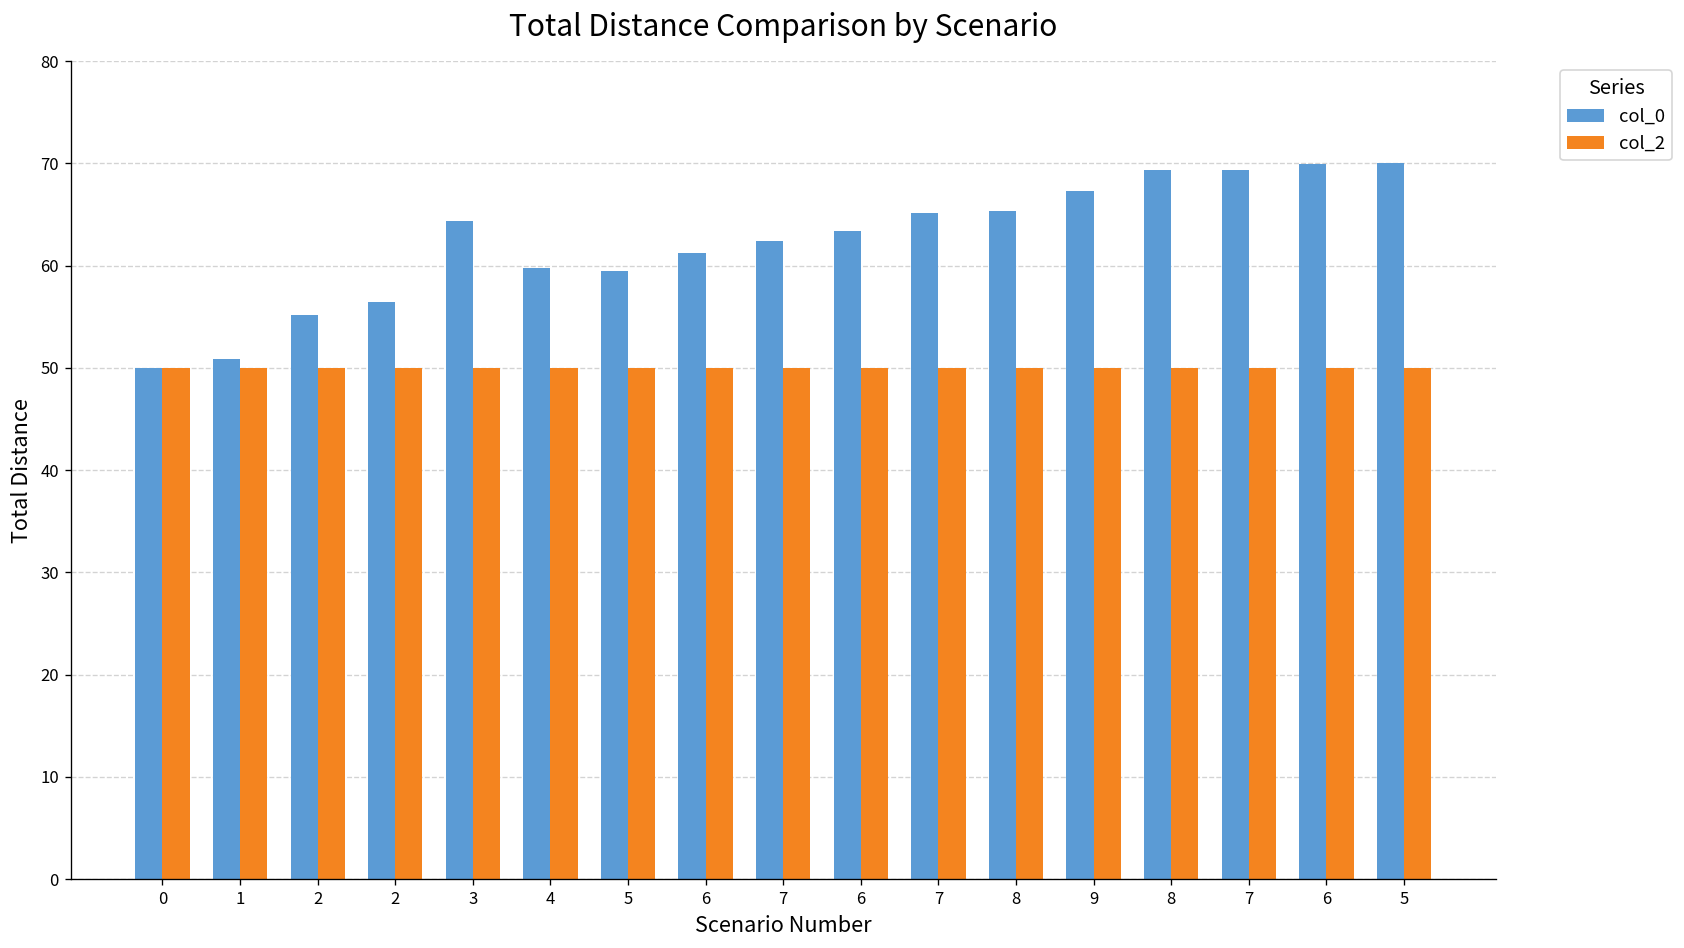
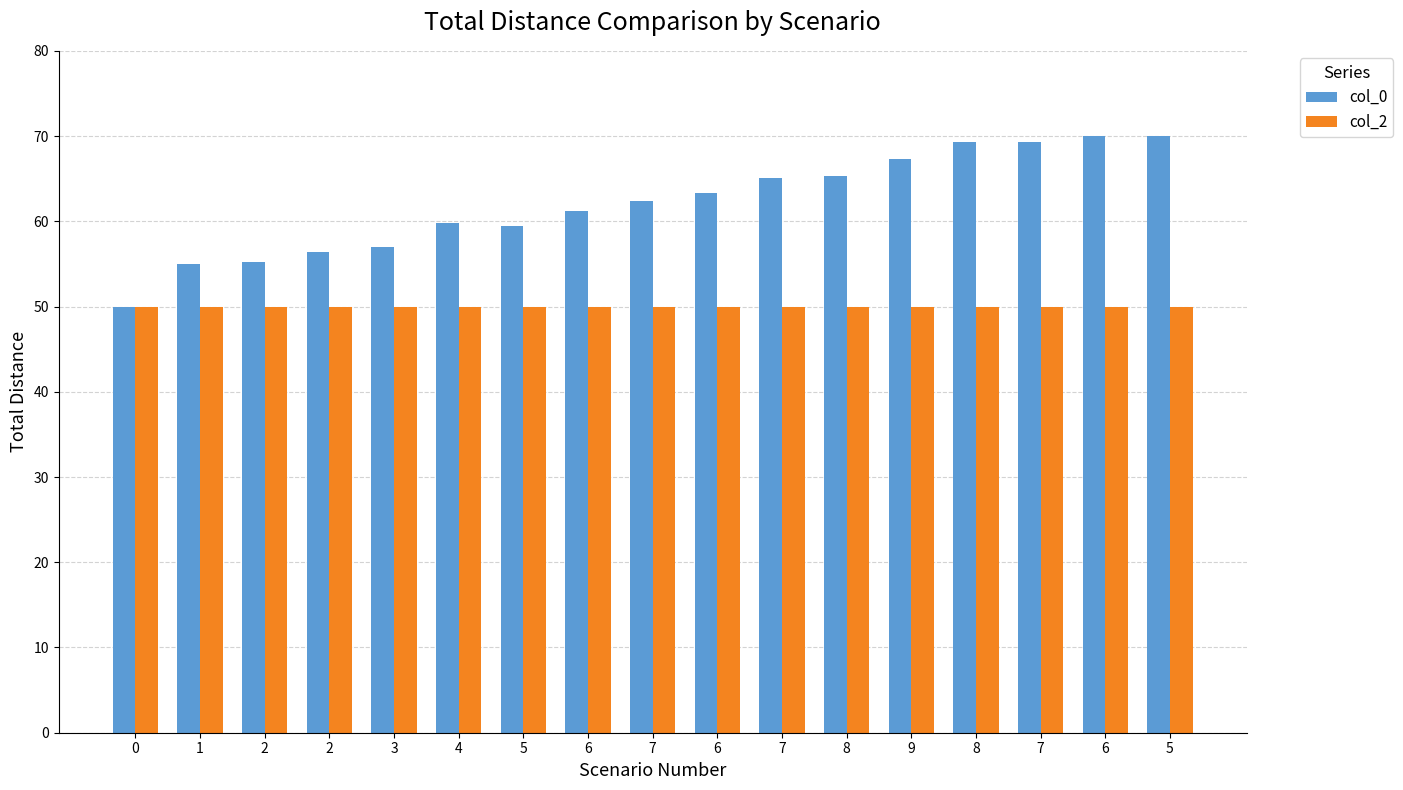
col_0, 1: 51 -> 55
col_0, 3: 64 -> 57
